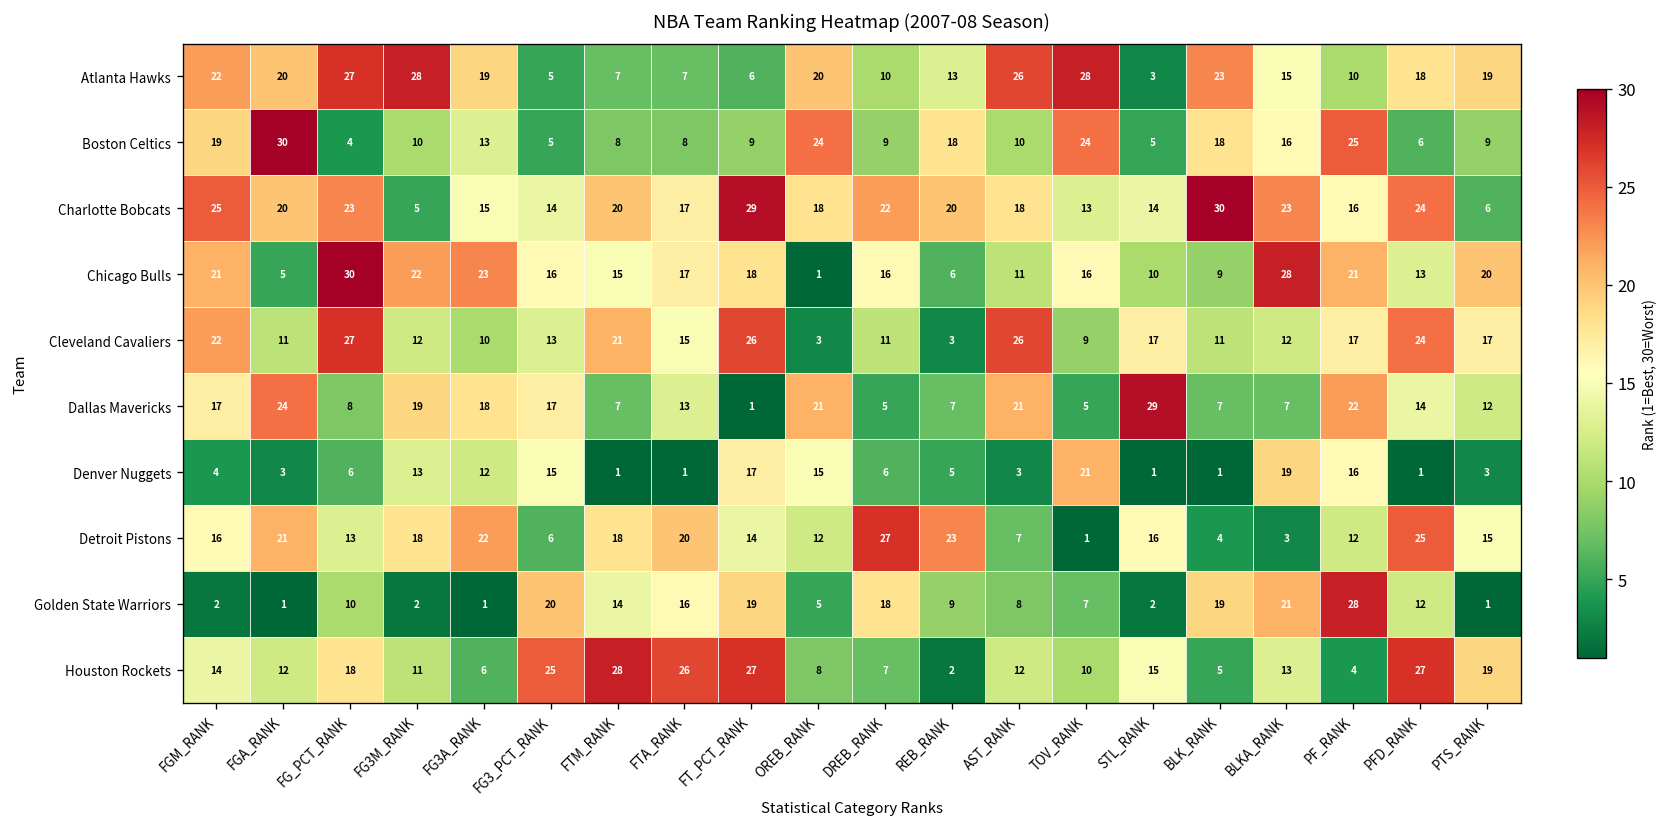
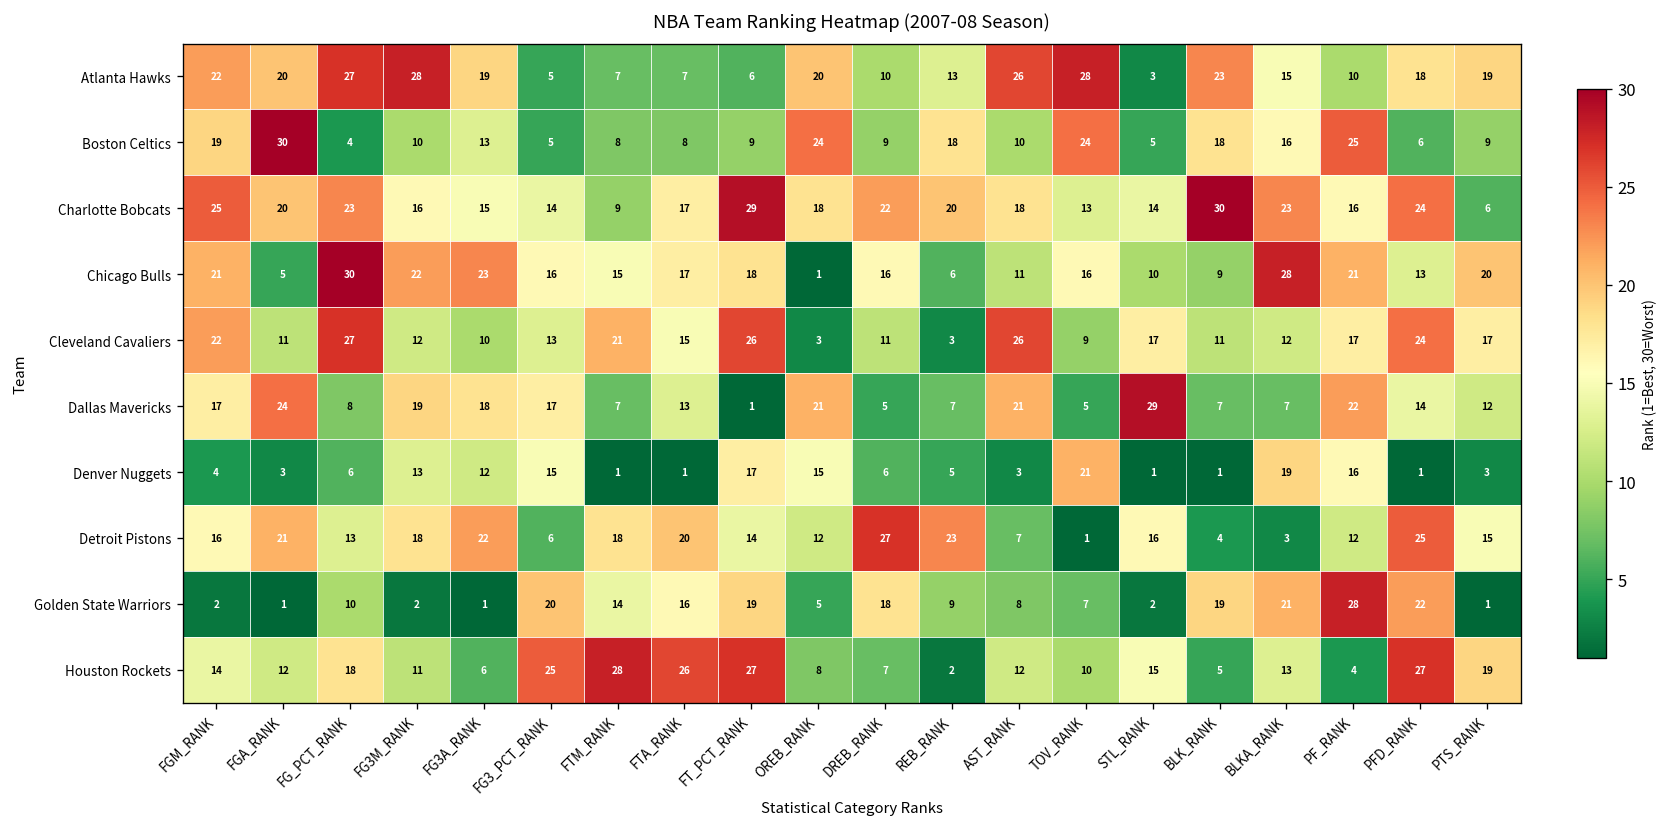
Charlotte Bobcats, FG3M_RANK: 5 -> 16
Charlotte Bobcats, FTM_RANK: 20 -> 9
Golden State Warriors, PFD_RANK: 12 -> 22
